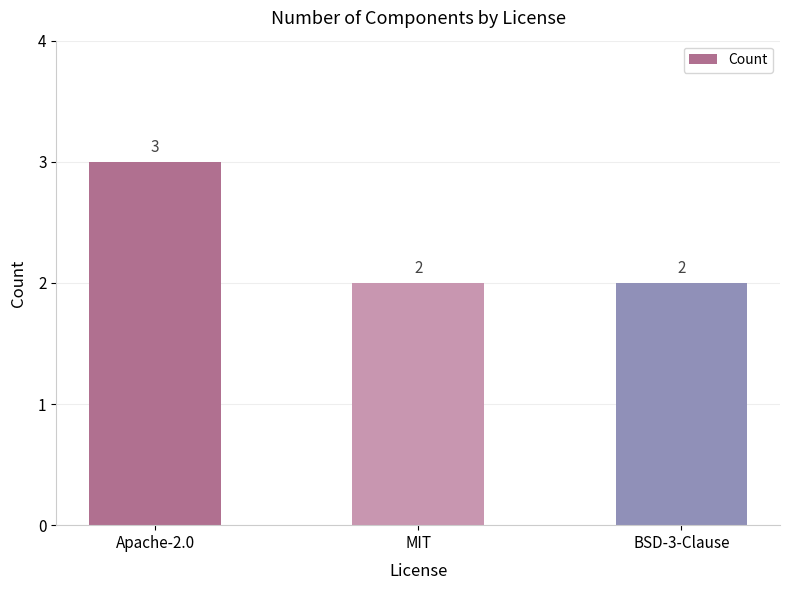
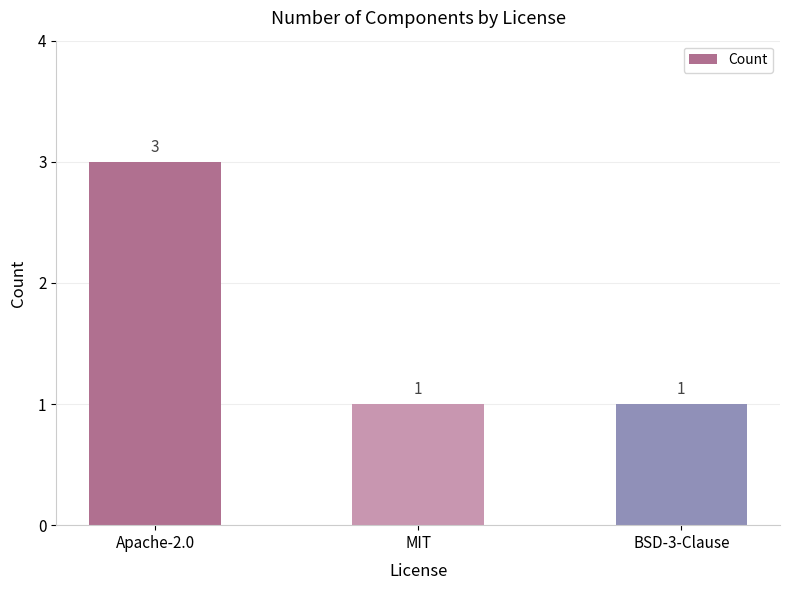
MIT: 2 -> 1
BSD-3-Clause: 2 -> 1
